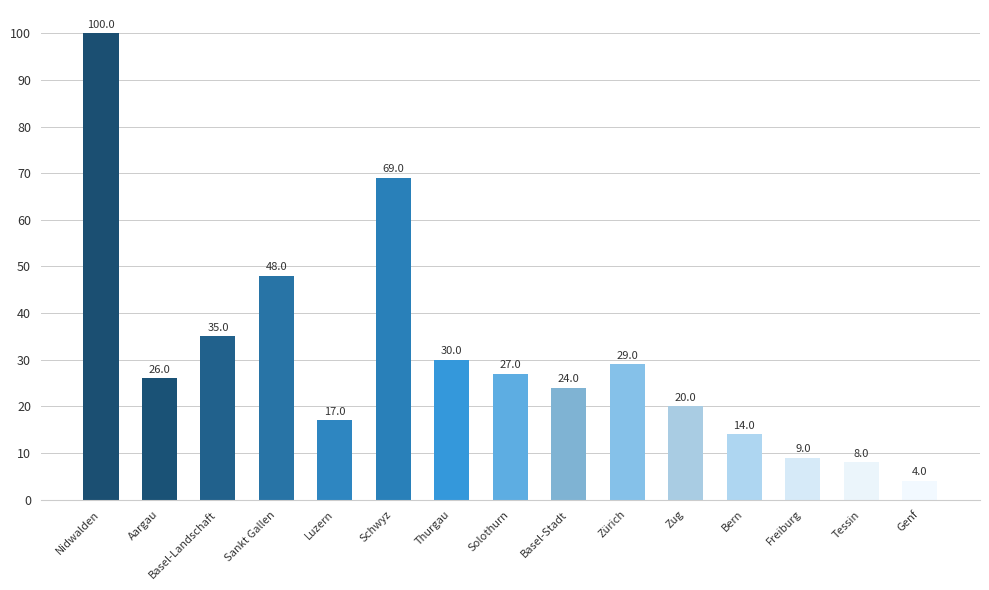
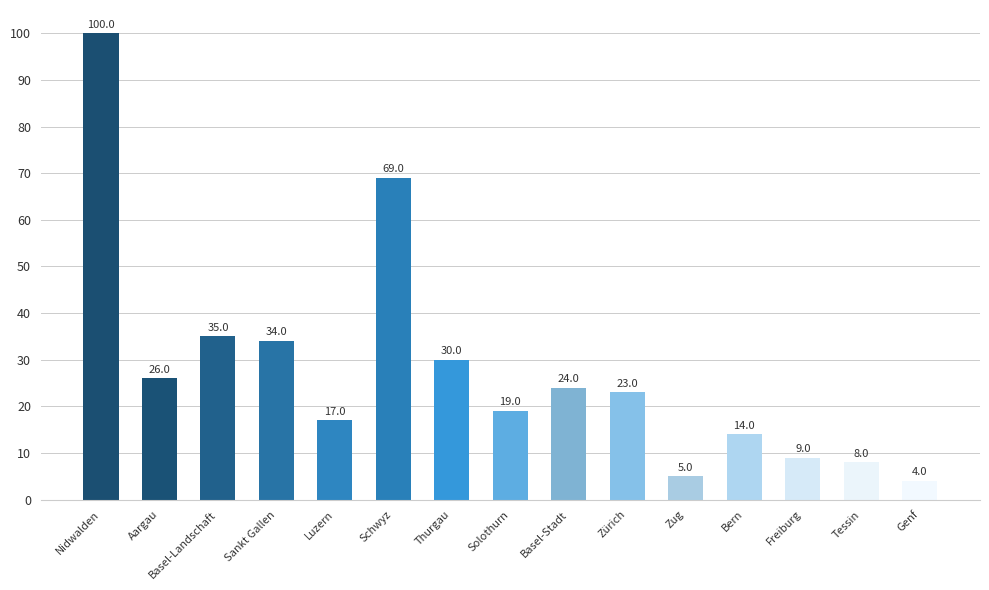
Sankt Gallen: 48.0 -> 34.0
Solothurn: 27.0 -> 19.0
Zürich: 29.0 -> 23.0
Zug: 20.0 -> 5.0
